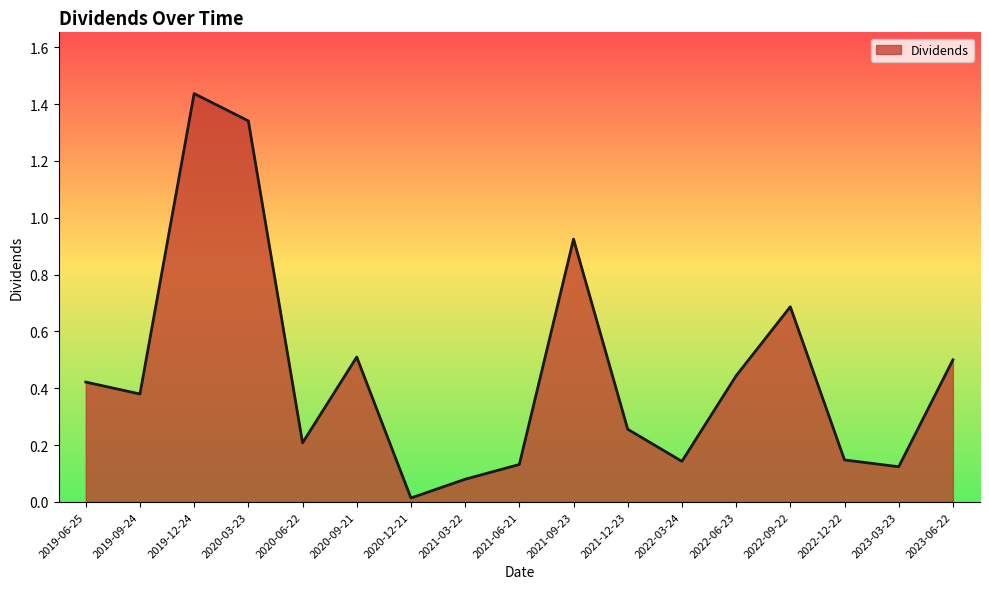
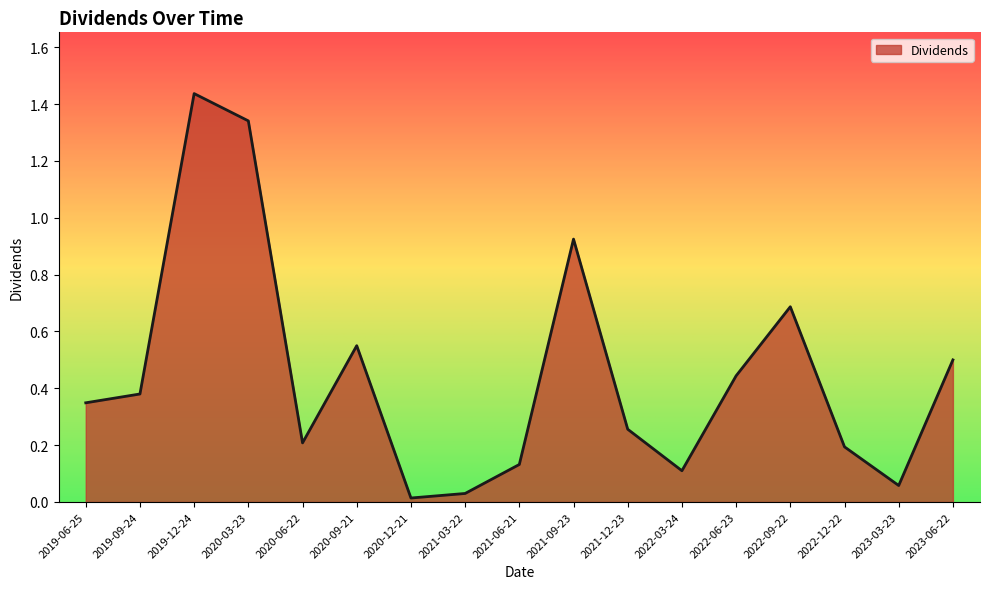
2019-06-25: 0.42 -> 0.35
2020-09-21: 0.51 -> 0.55
2021-03-22: 0.08 -> 0.03
2022-03-24: 0.14 -> 0.11
2022-12-22: 0.15 -> 0.19
2023-03-23: 0.12 -> 0.06
